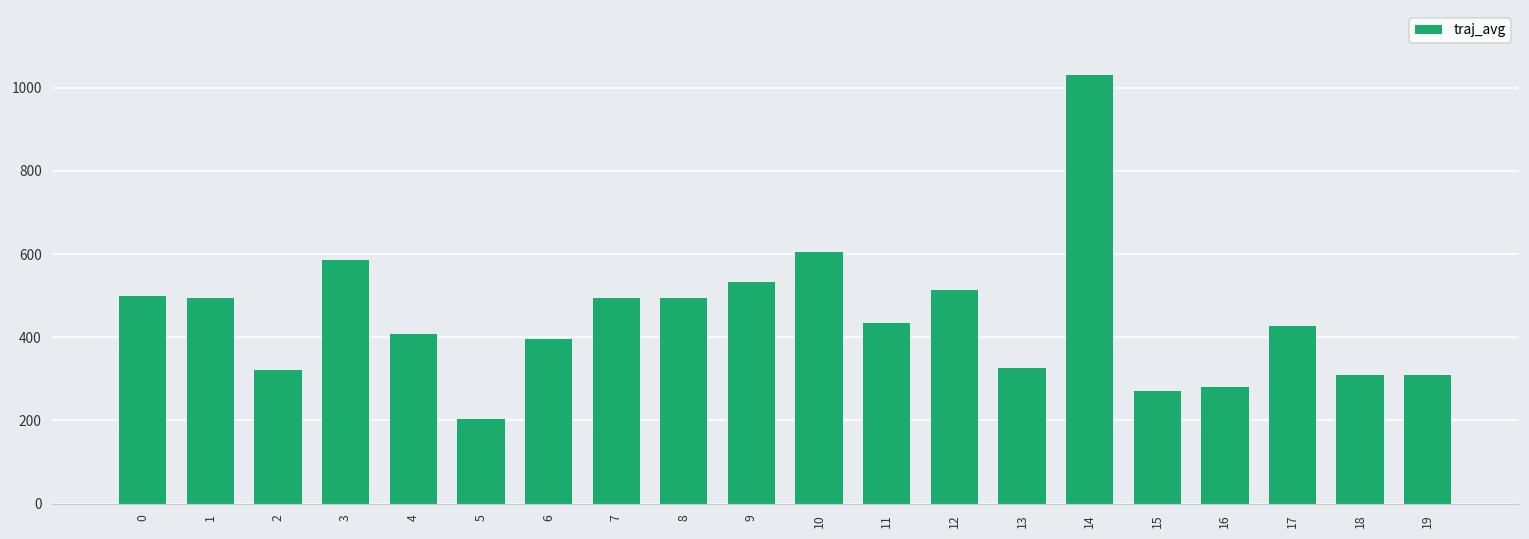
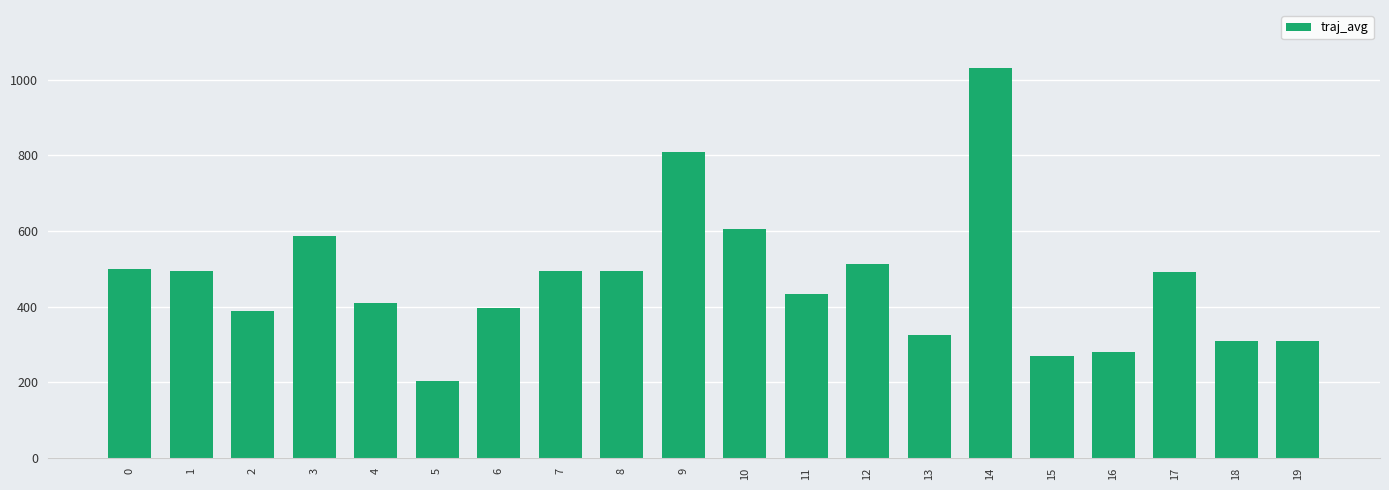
2: 320 -> 390
9: 530 -> 810
17: 430 -> 490
